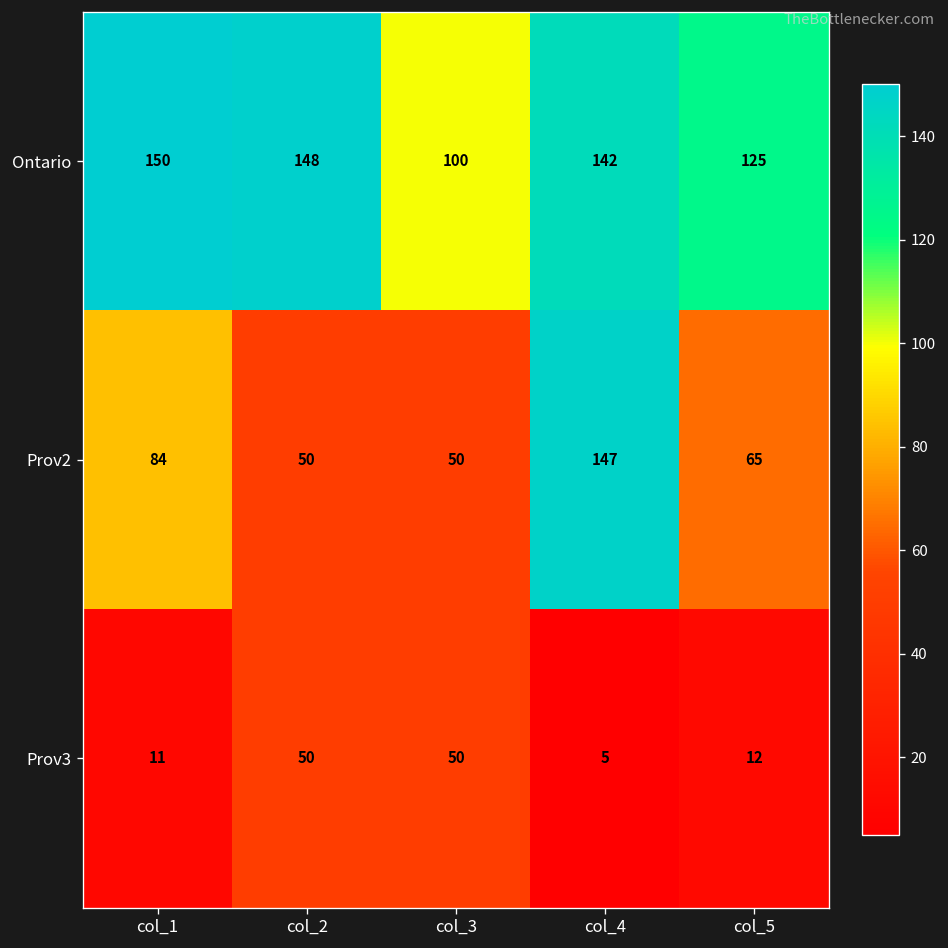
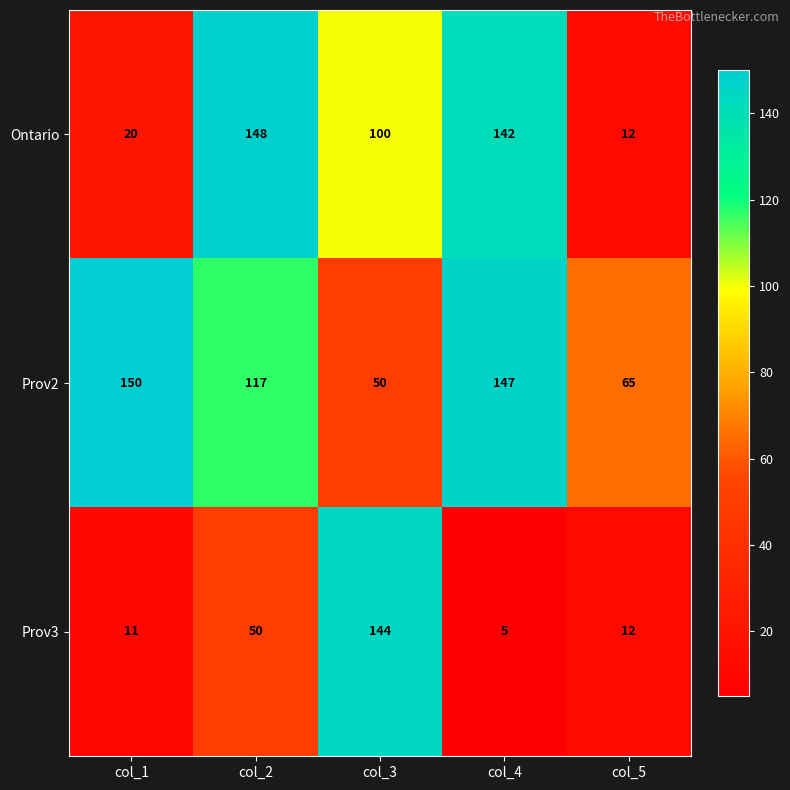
Ontario, col_1: 150 -> 20
Ontario, col_5: 125 -> 12
Prov2, col_1: 84 -> 150
Prov2, col_2: 50 -> 117
Prov3, col_3: 50 -> 144
